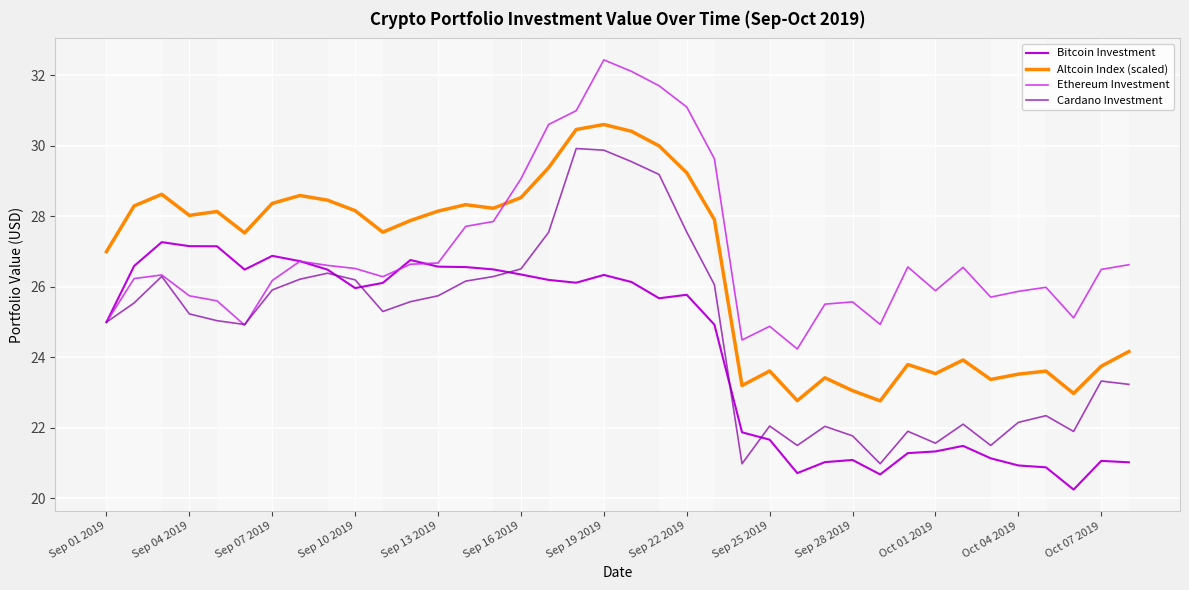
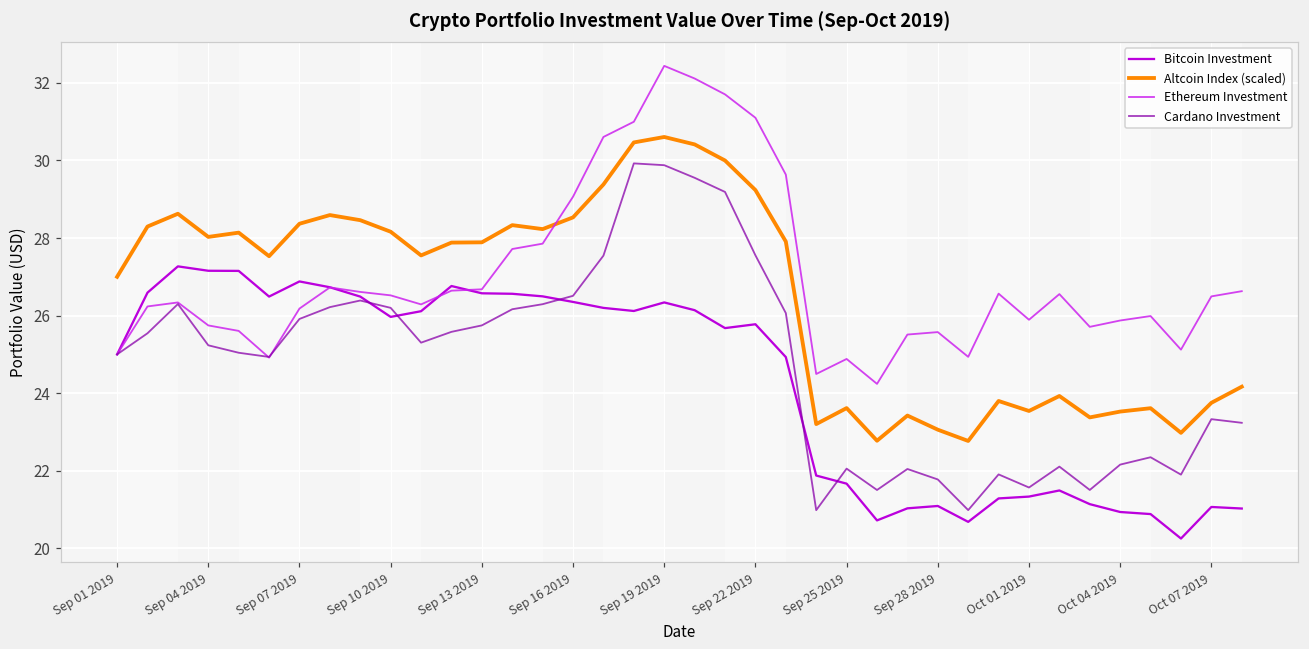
Altcoin Index (scaled), Sep 13 2019: 28.1 -> 27.9
